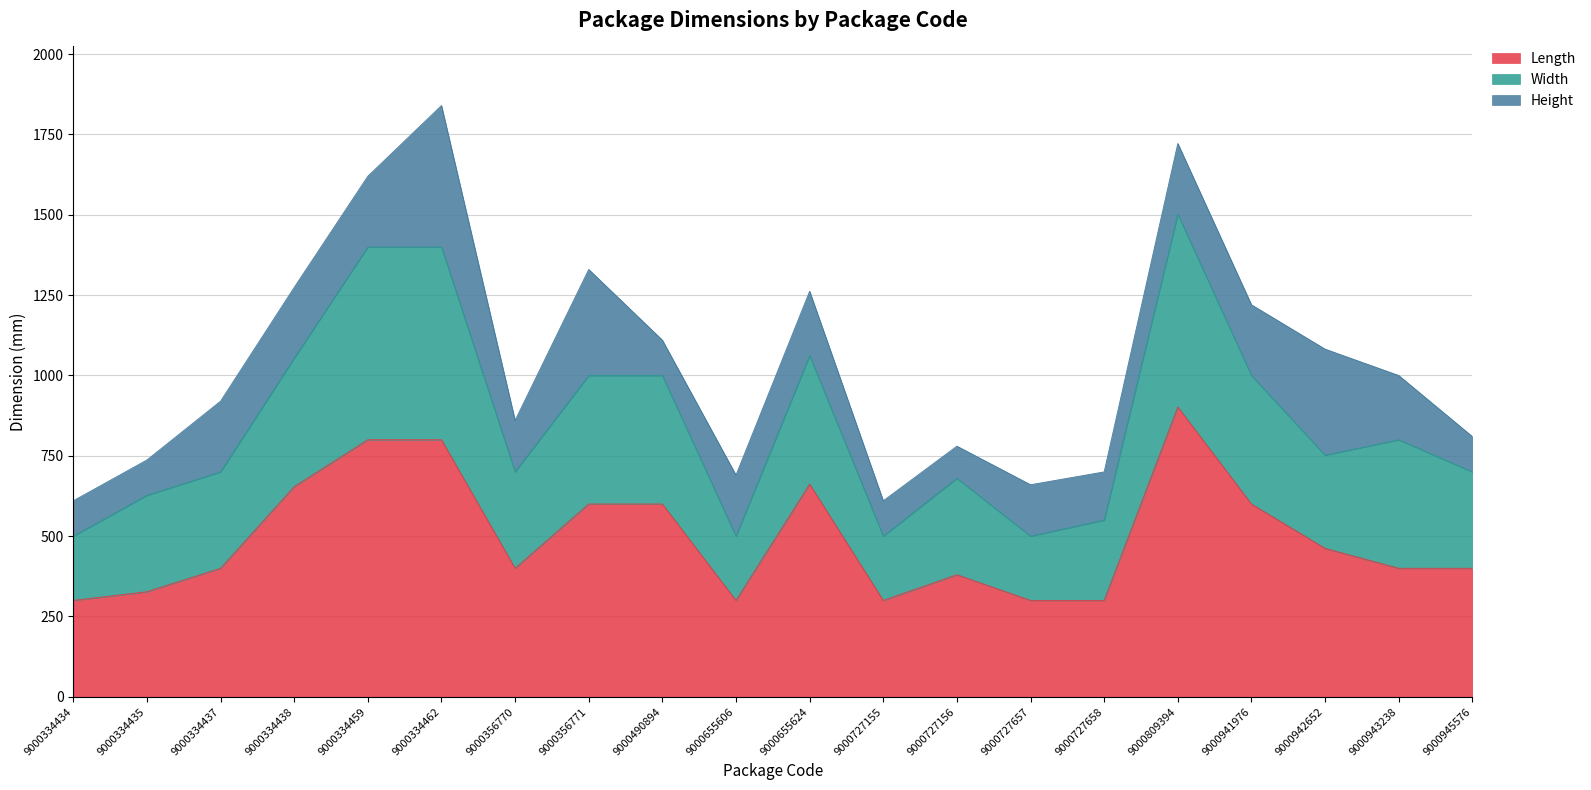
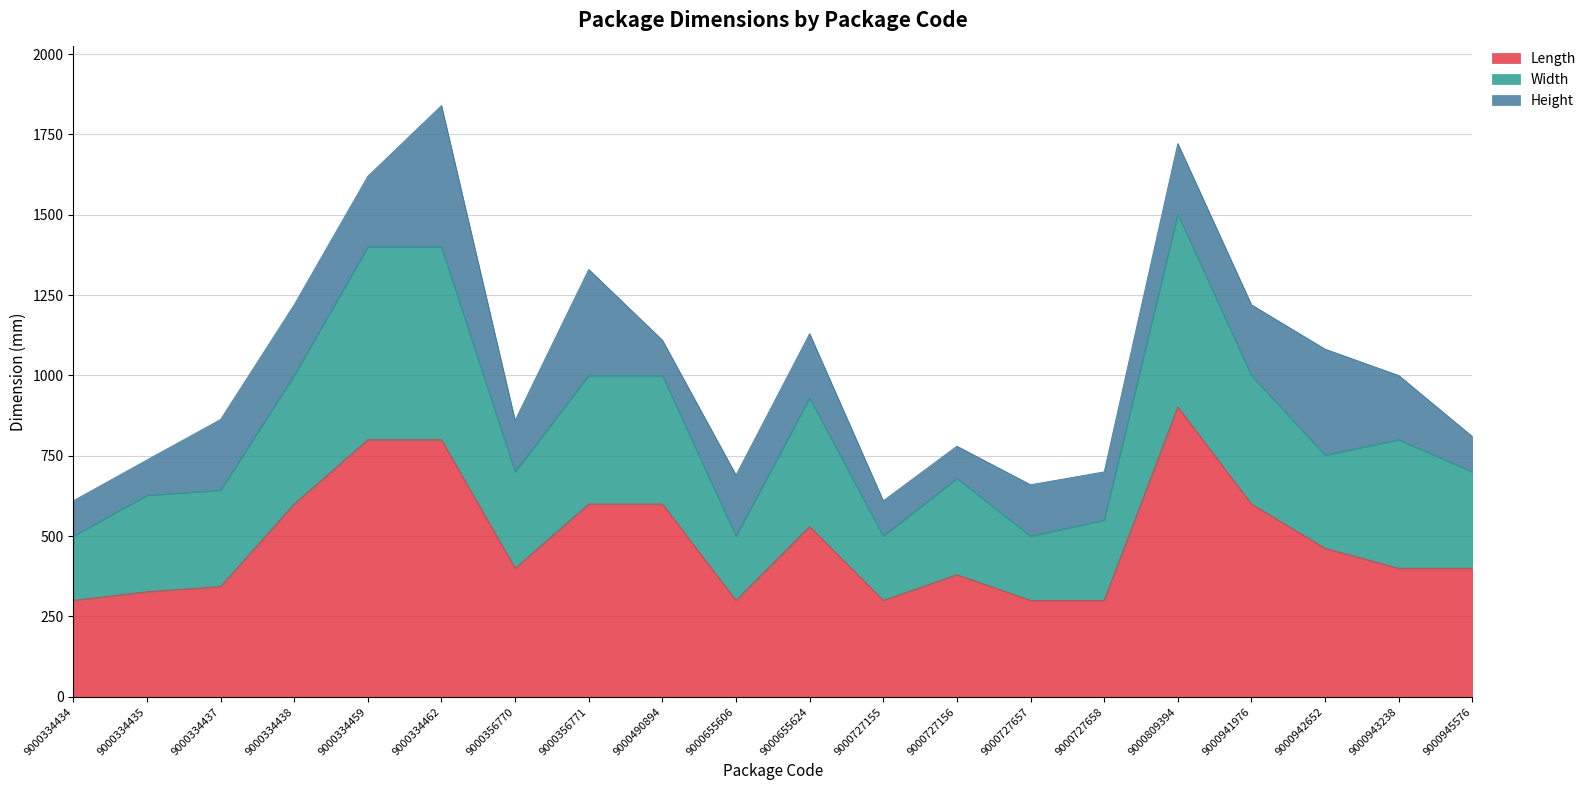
Length, 9000334437: 400 -> 340
Length, 9000334438: 650 -> 600
Length, 9000655624: 660 -> 530
